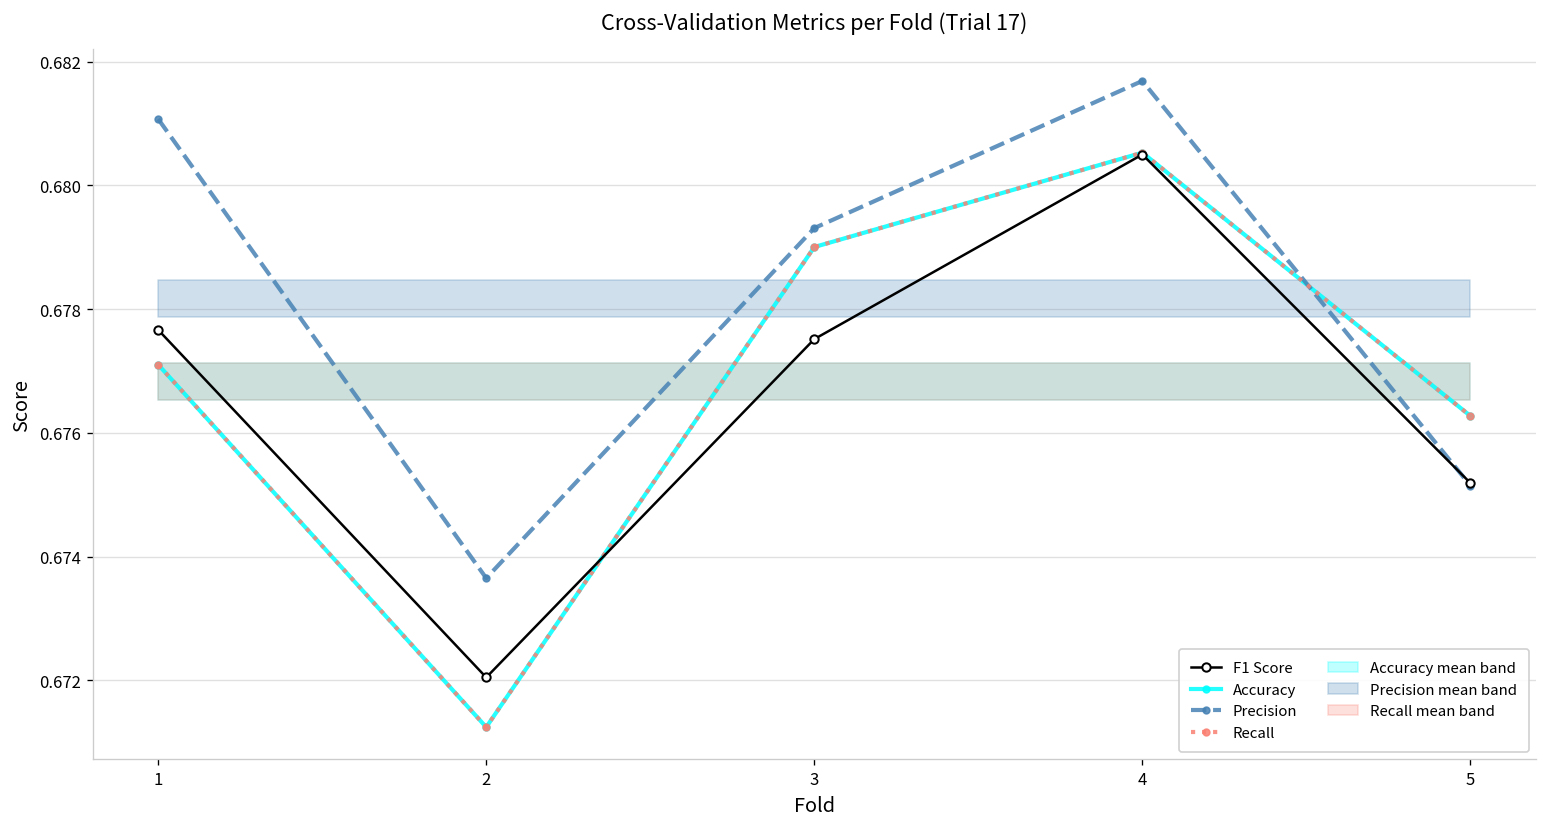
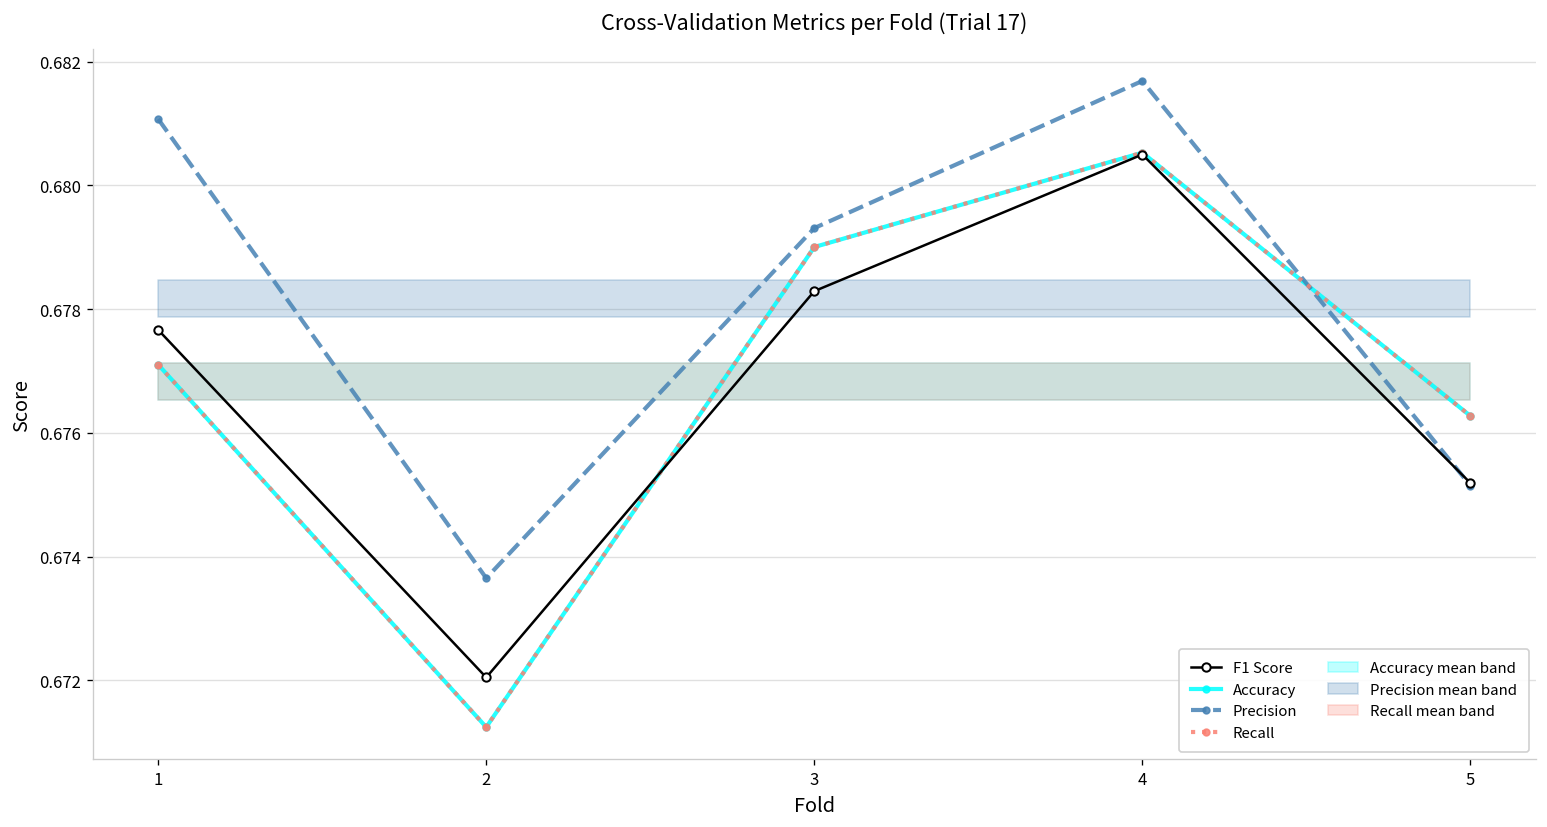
F1 Score, 3: 0.6775 -> 0.6783
